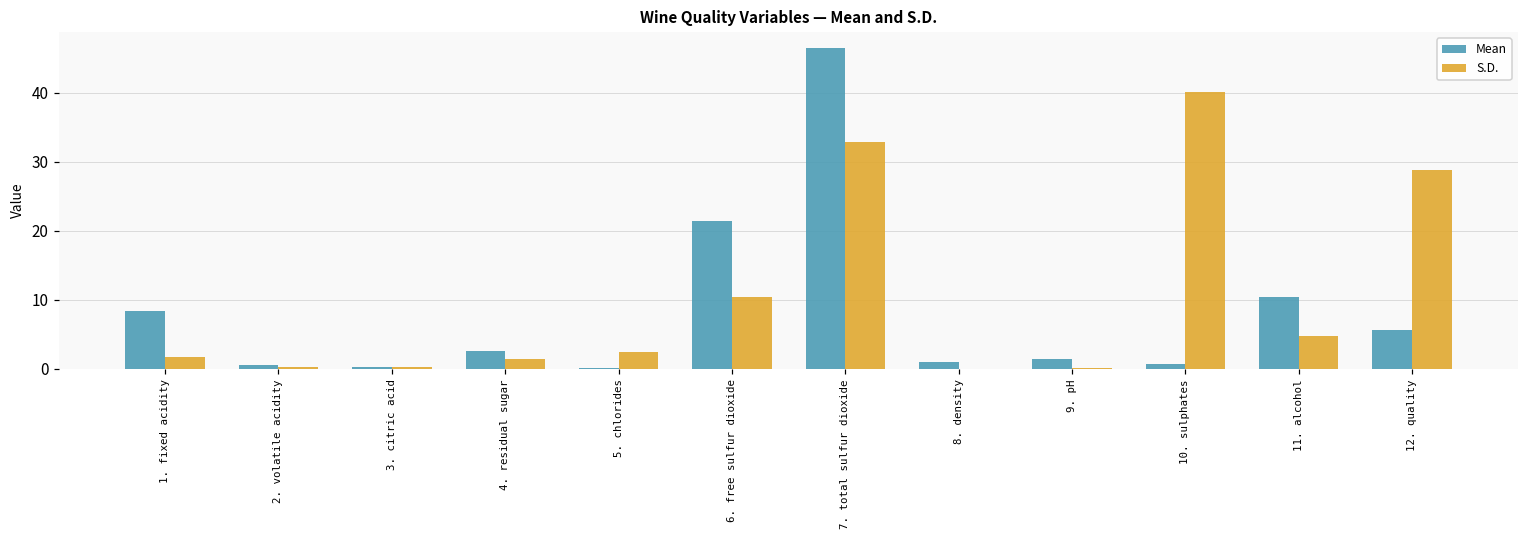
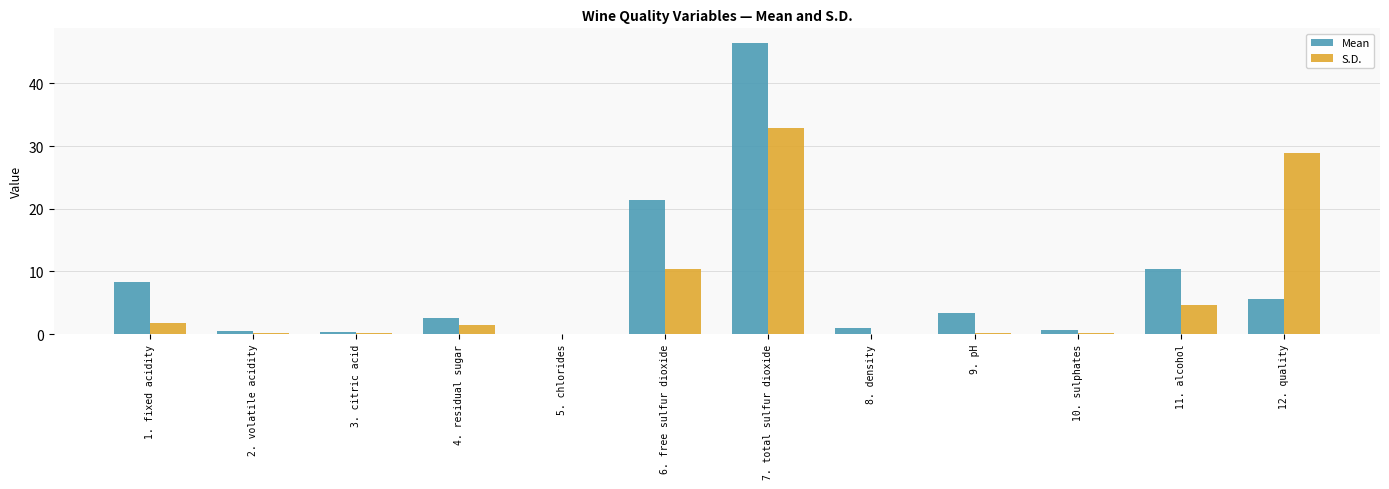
S.D., 5. chlorides: 2 -> 0
Mean, 9. pH: 1 -> 3
S.D., 10. sulphates: 40 -> 0
